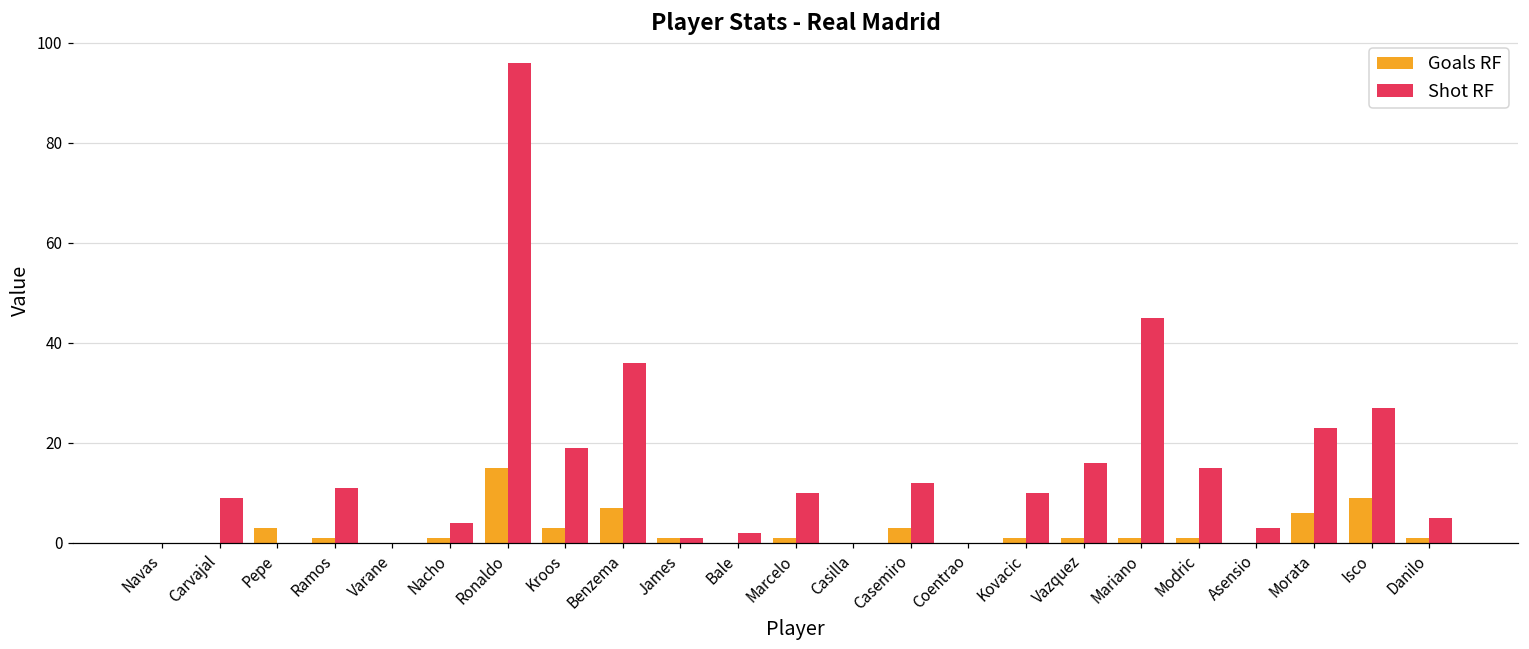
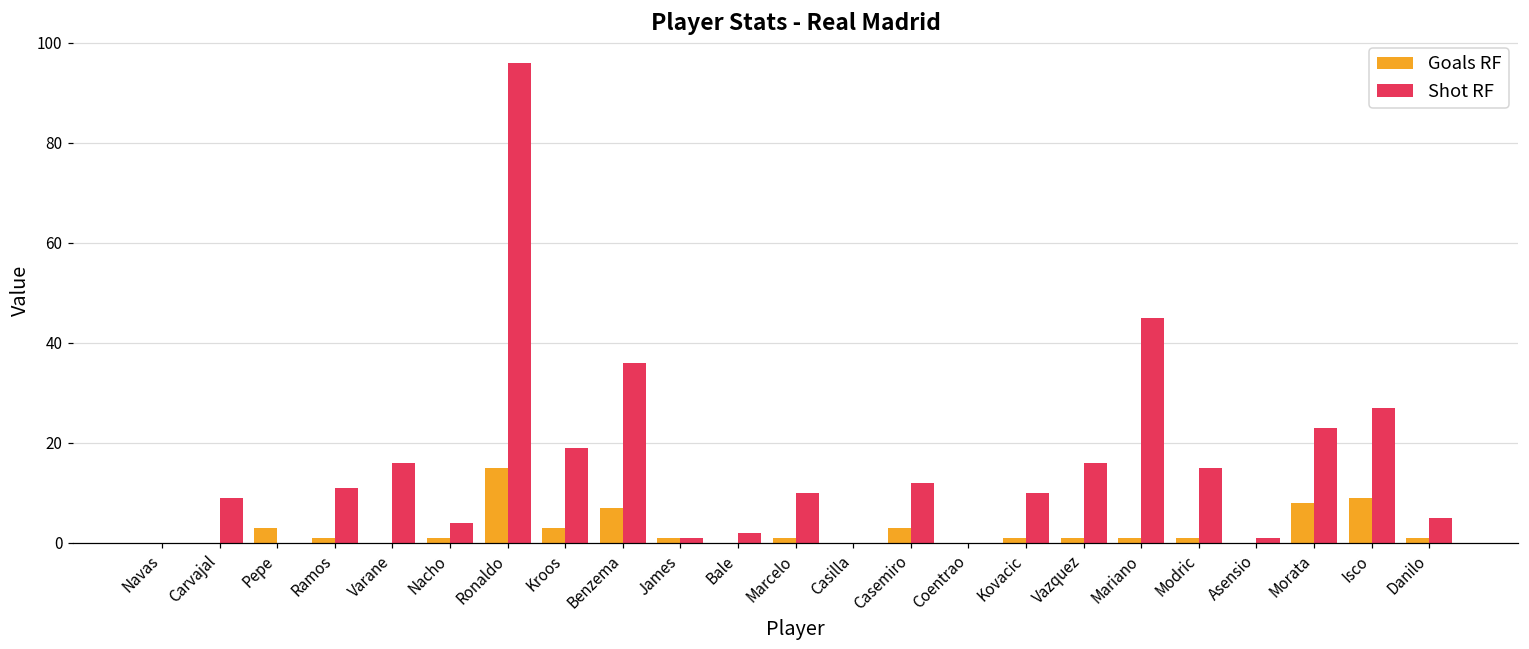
Shot RF, Varane: 0 -> 16
Shot RF, Asensio: 3 -> 1
Goals RF, Morata: 6 -> 8
